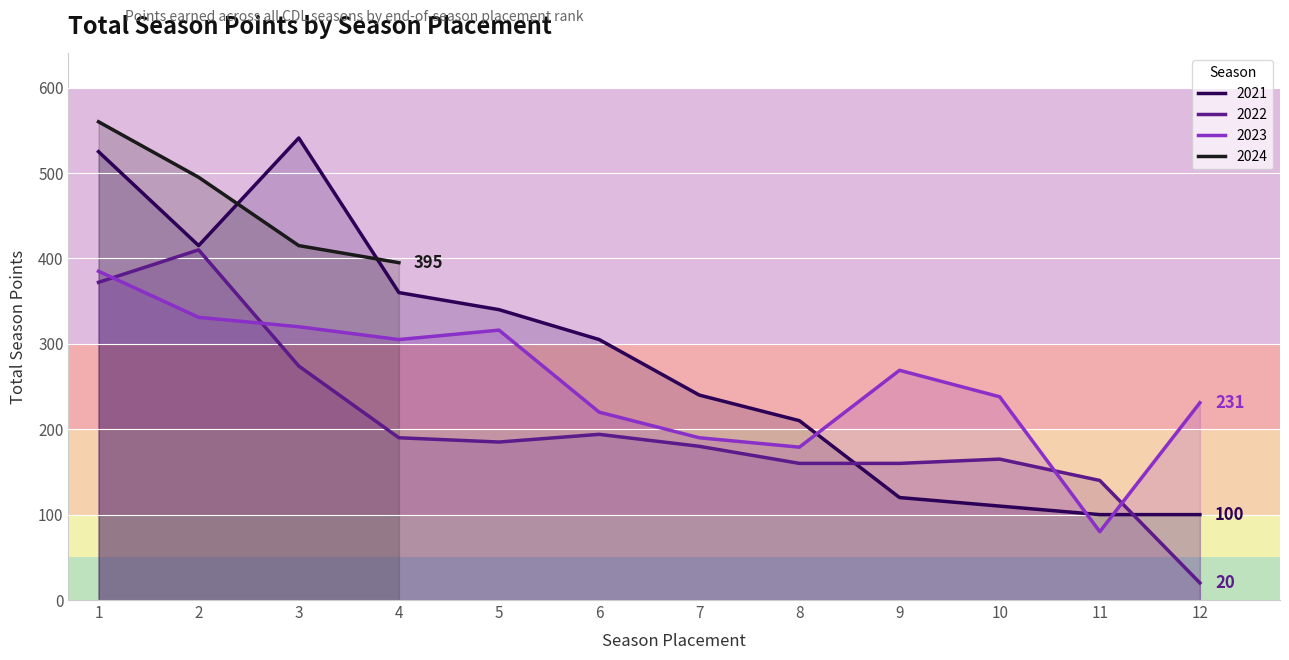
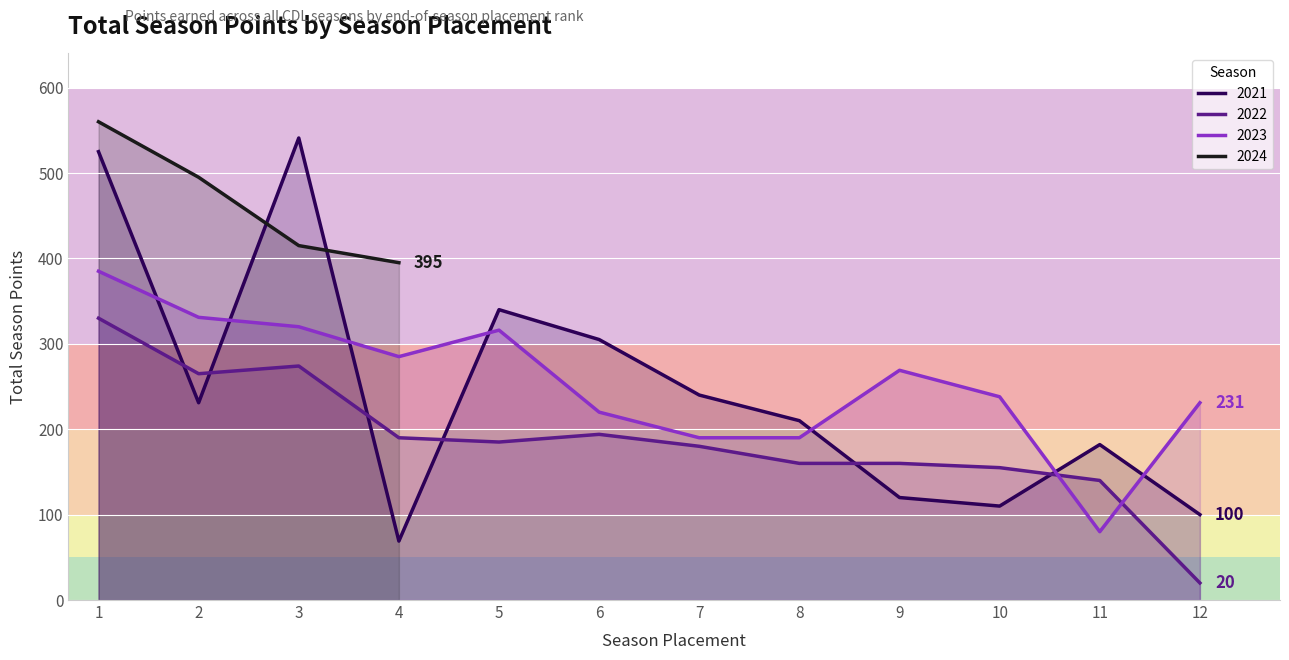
2022, 1: 370 -> 330
2021, 2: 420 -> 230
2022, 2: 410 -> 270
2021, 4: 360 -> 70
2023, 4: 310 -> 290
2023, 8: 180 -> 190
2022, 10: 170 -> 160
2021, 11: 100 -> 180
